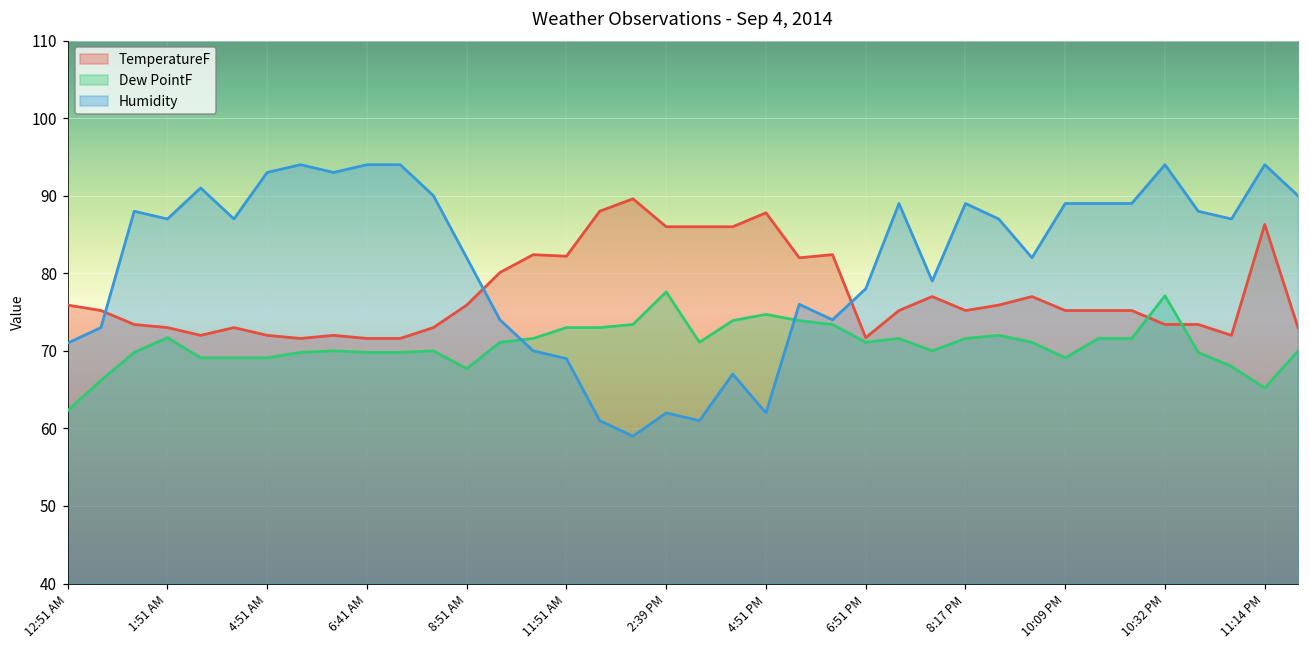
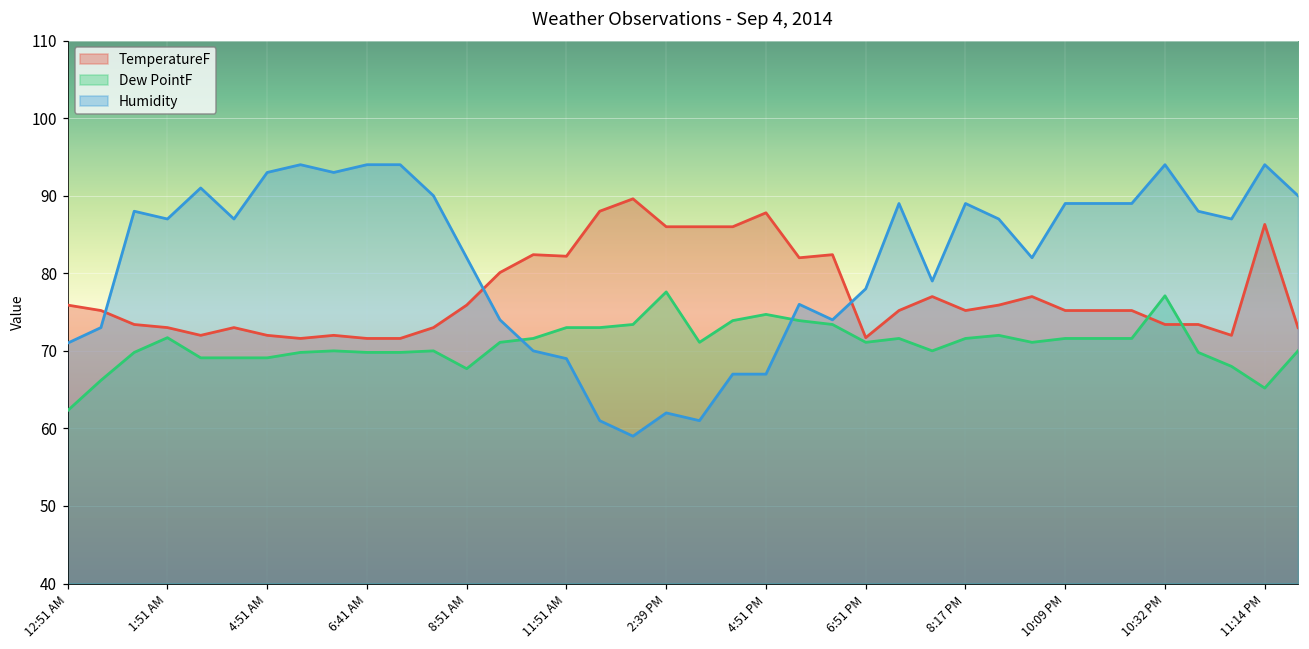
Humidity, 4:51 PM: 62 -> 67
Dew PointF, 10:09 PM: 69 -> 72
